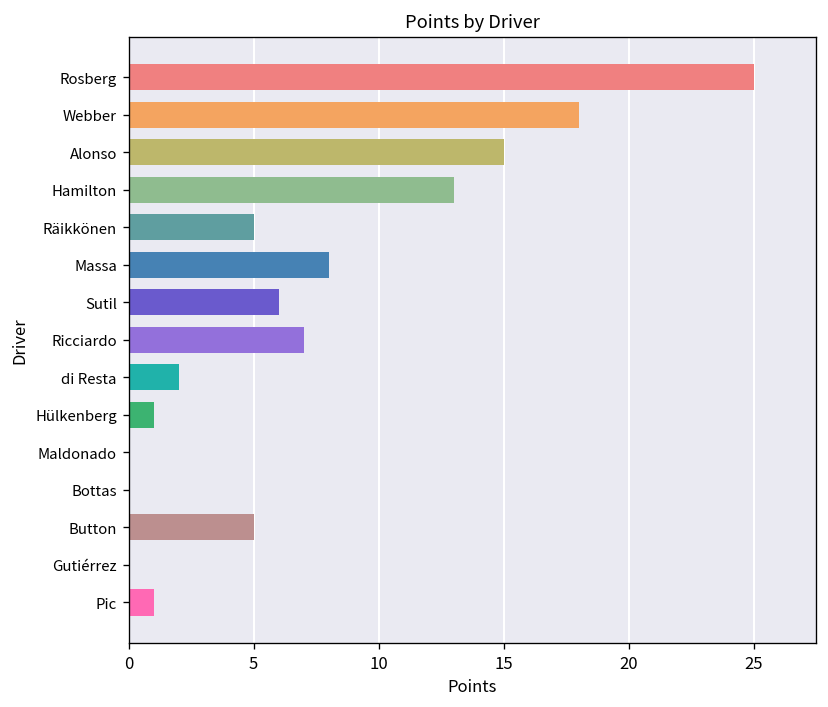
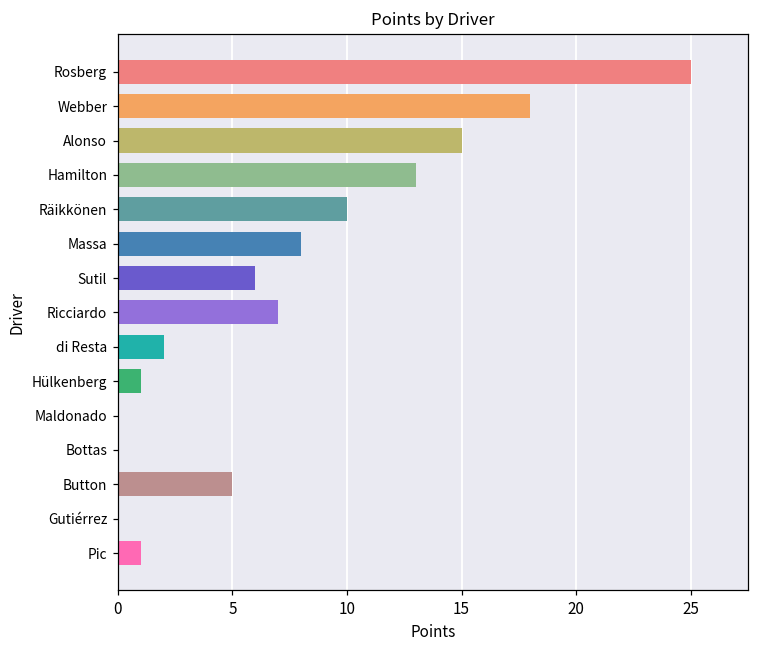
Räikkönen: 5 -> 10
